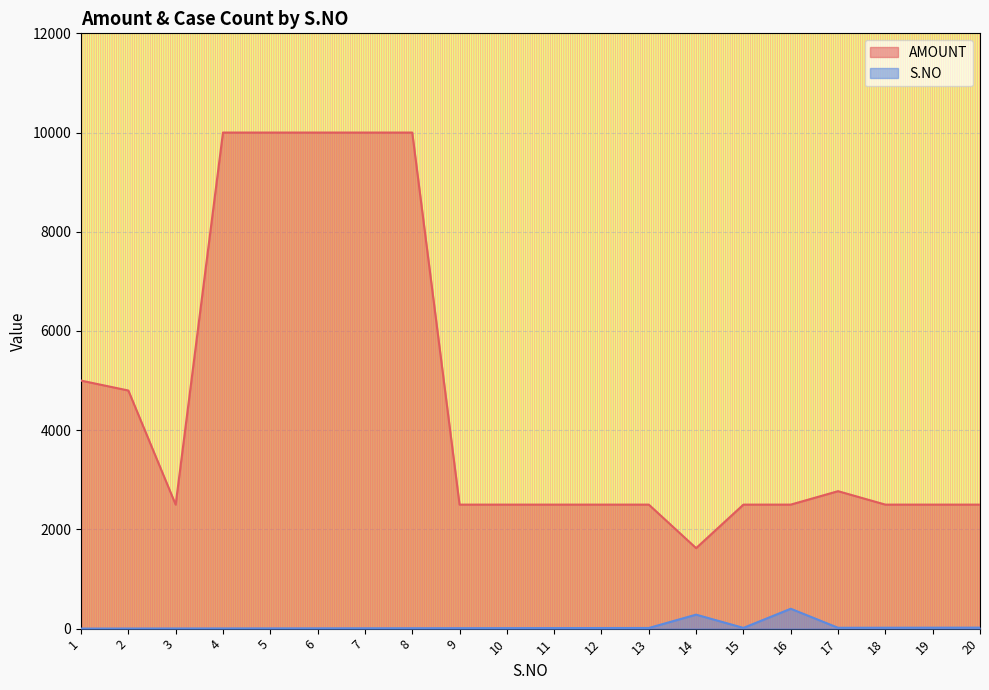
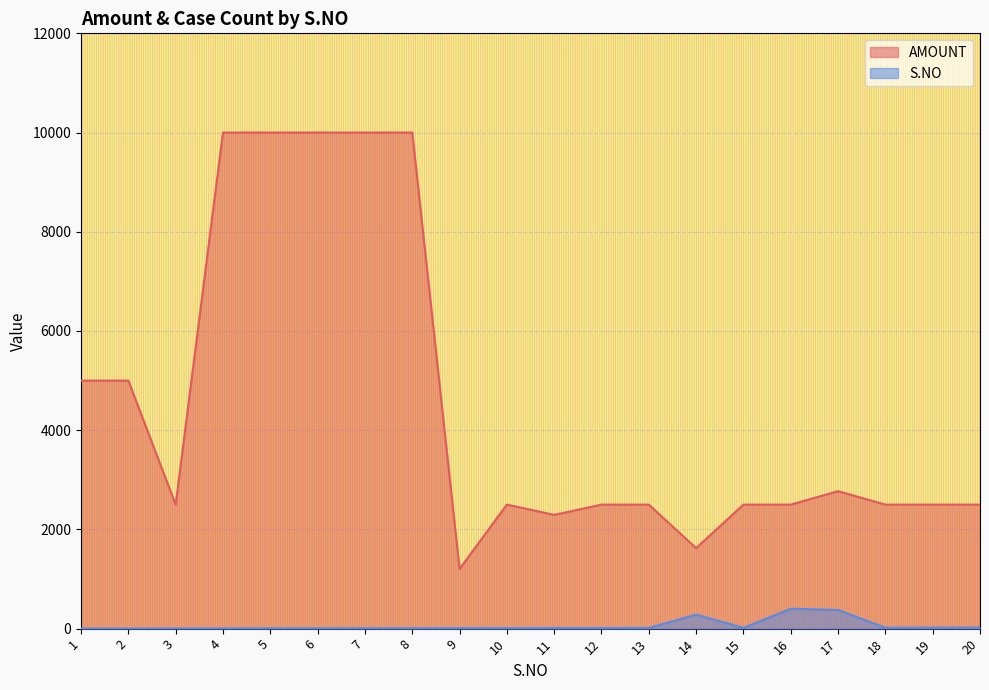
AMOUNT, 2: 4800 -> 5000
AMOUNT, 9: 2500 -> 1200
AMOUNT, 11: 2500 -> 2300
S.NO, 17: 0 -> 400
